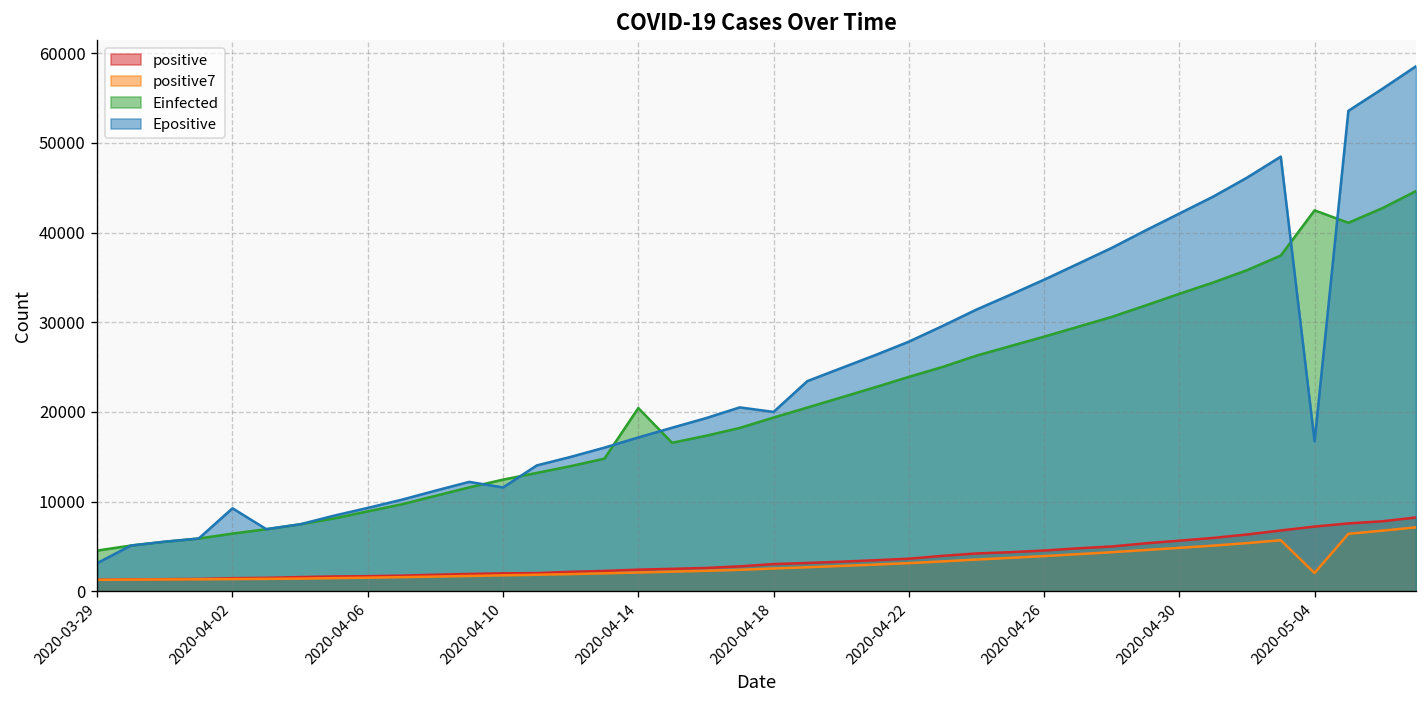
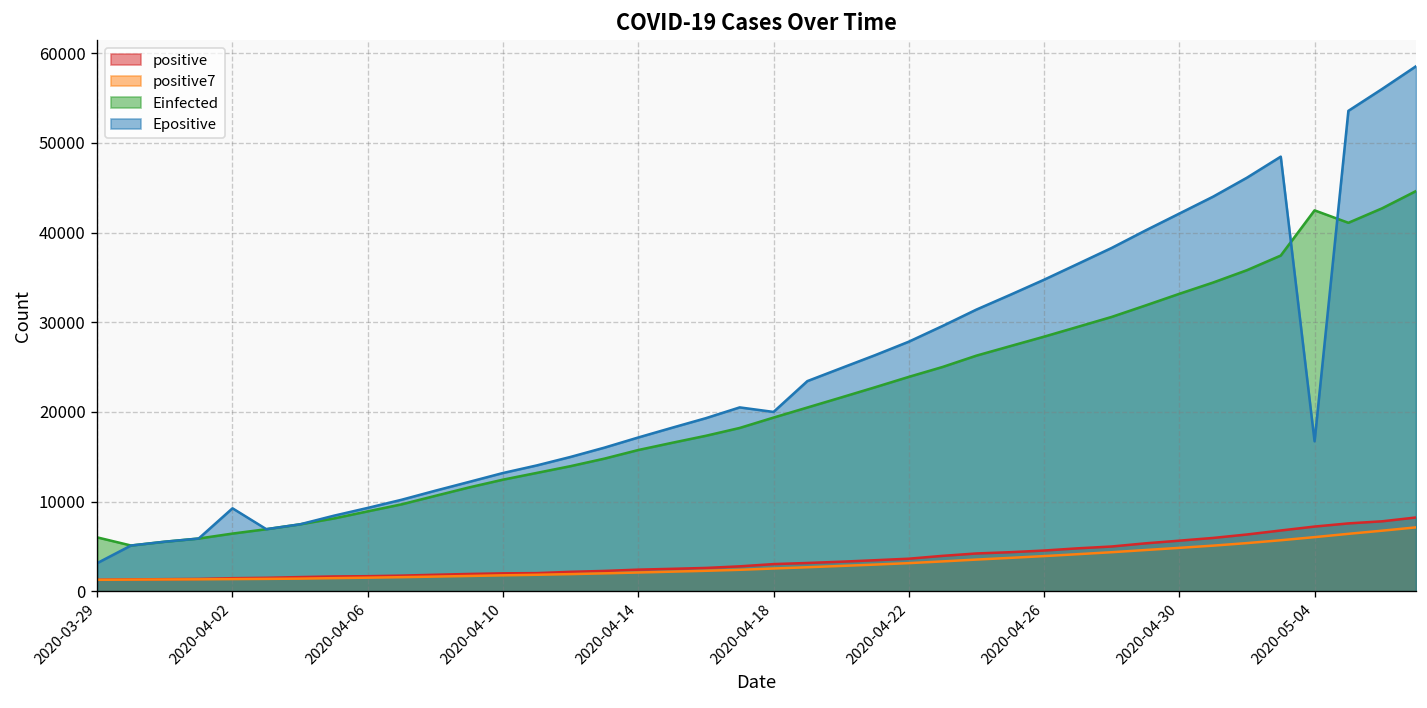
Einfected, 2020-03-29: 5000 -> 6000
Epositive, 2020-04-10: 12000 -> 13000
Einfected, 2020-04-14: 20000 -> 16000
positive7, 2020-05-04: 2000 -> 6000
